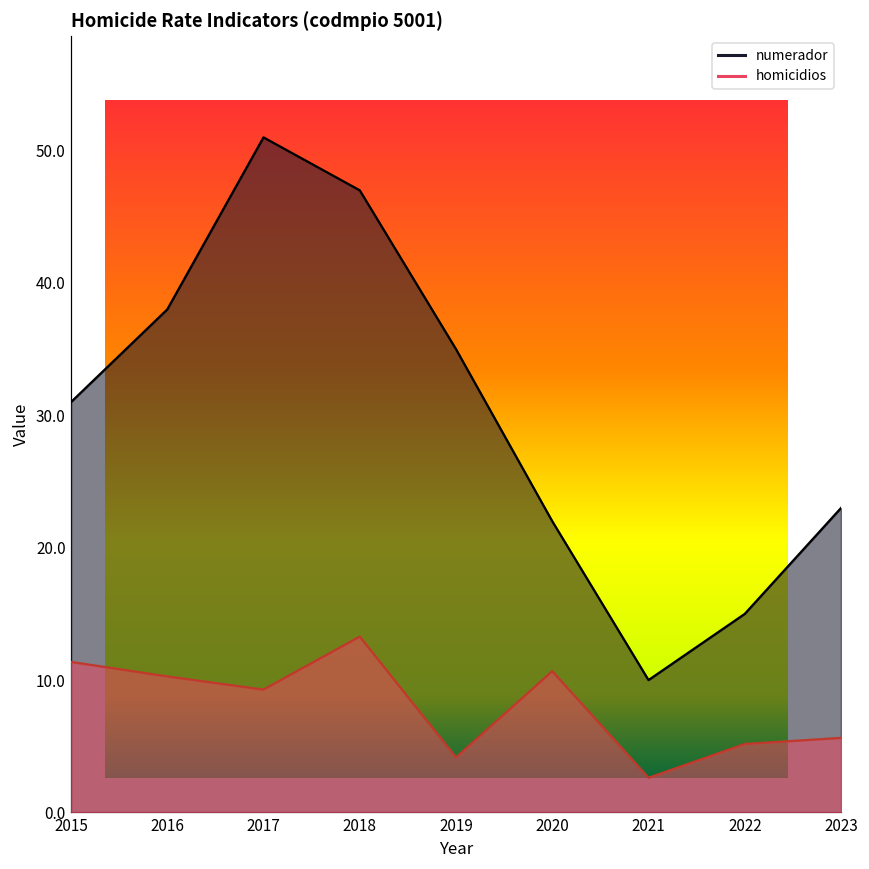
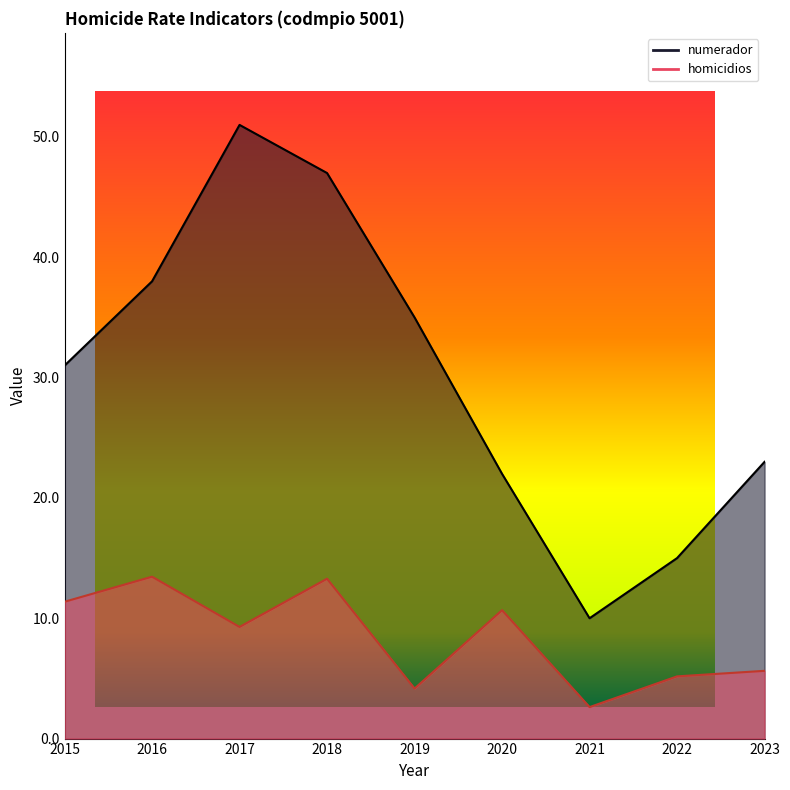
Homicide Rate Indicators (codmpio 5001), homicidios, 2016: 10.3 -> 13.5
